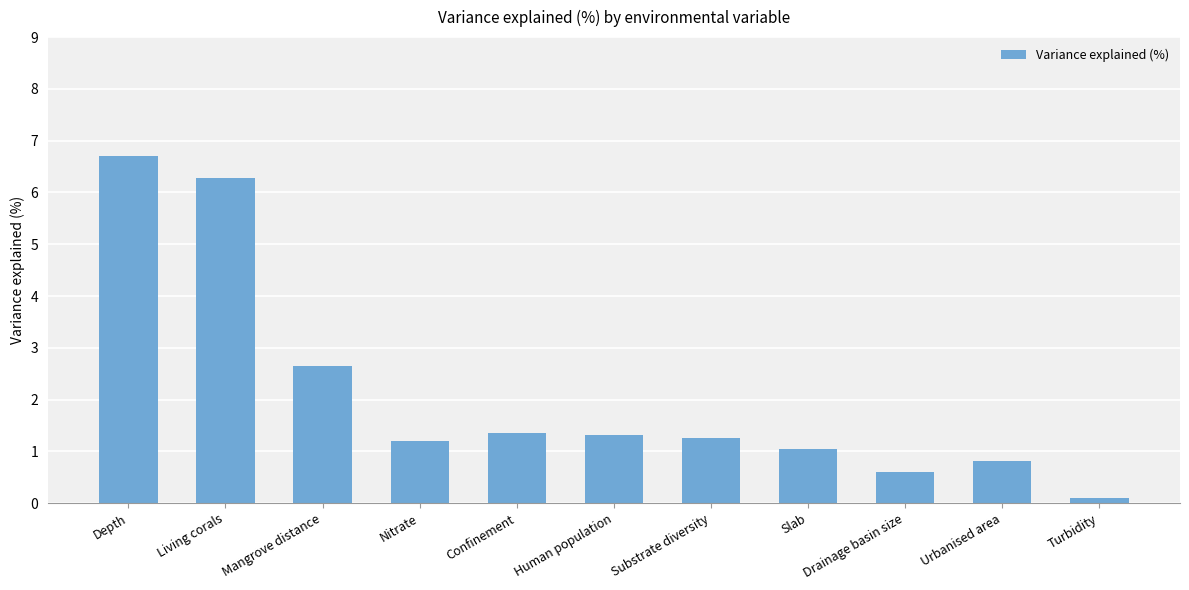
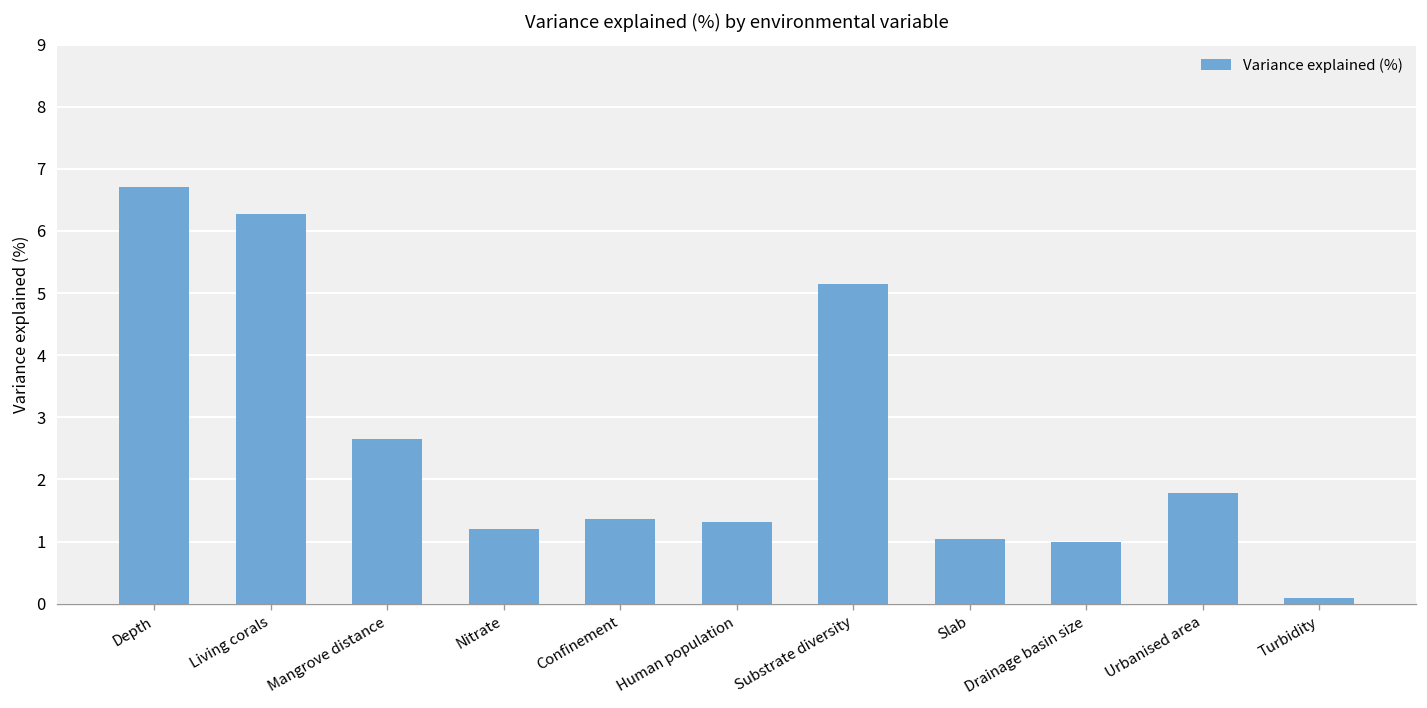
Substrate diversity: 1.3 -> 5.1
Drainage basin size: 0.6 -> 1.0
Urbanised area: 0.8 -> 1.8
